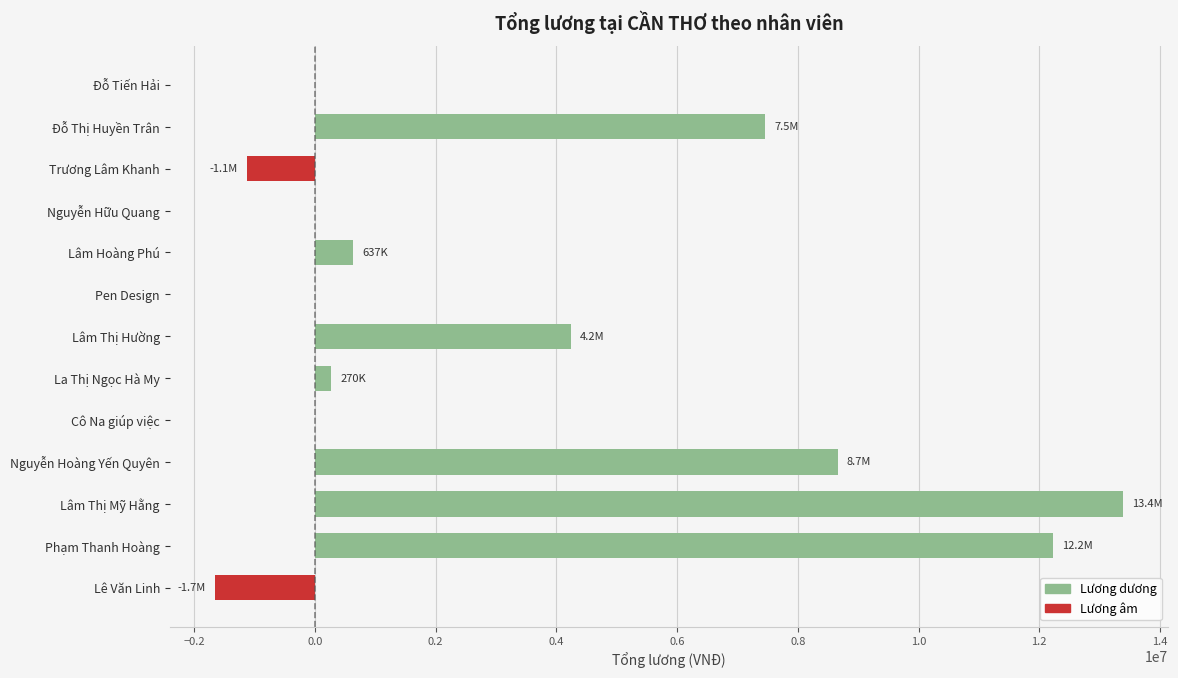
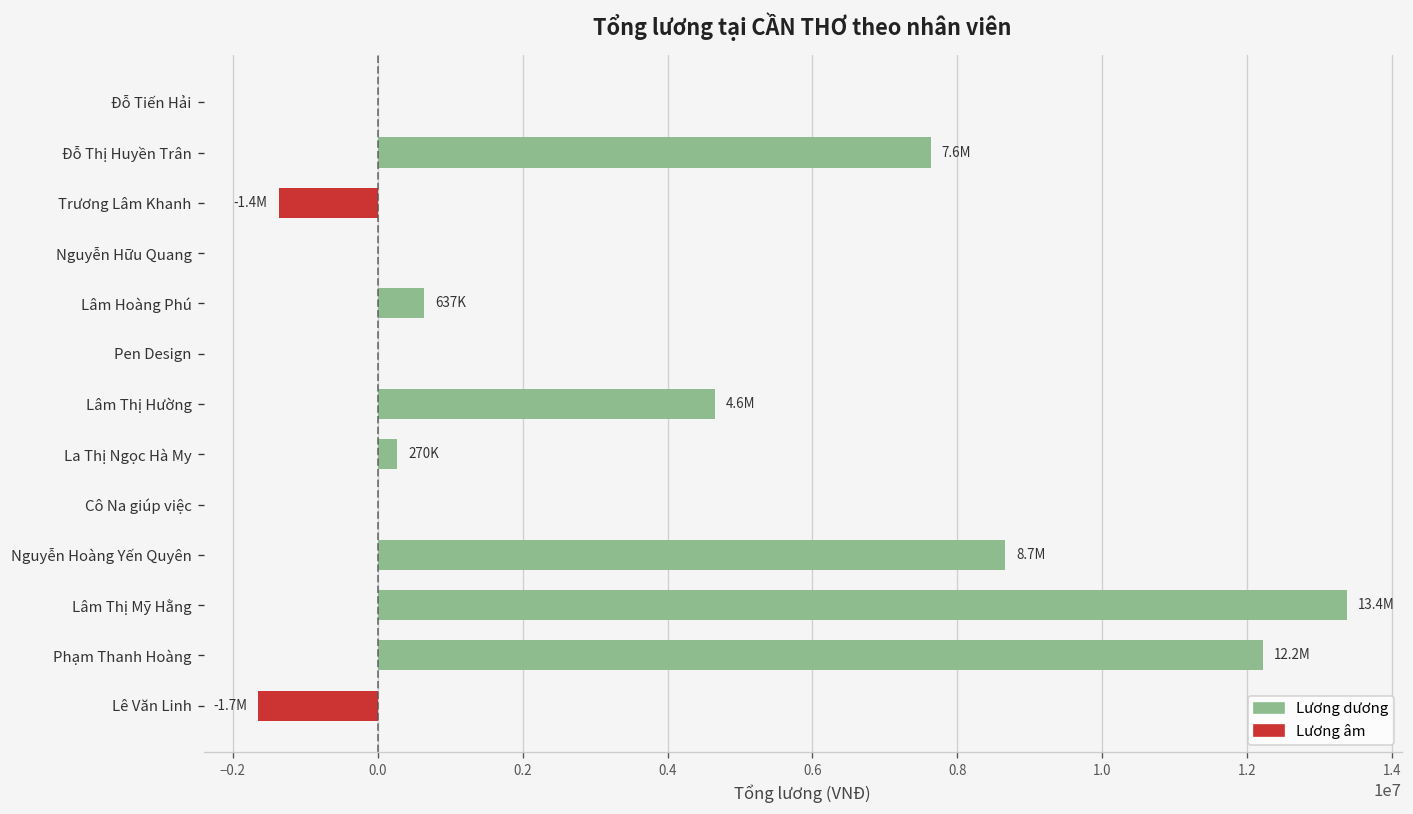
Đỗ Thị Huyền Trân: 7.5M -> 7.6M
Trương Lâm Khanh: -1.1M -> -1.4M
Lâm Thị Hường: 4.2M -> 4.6M
